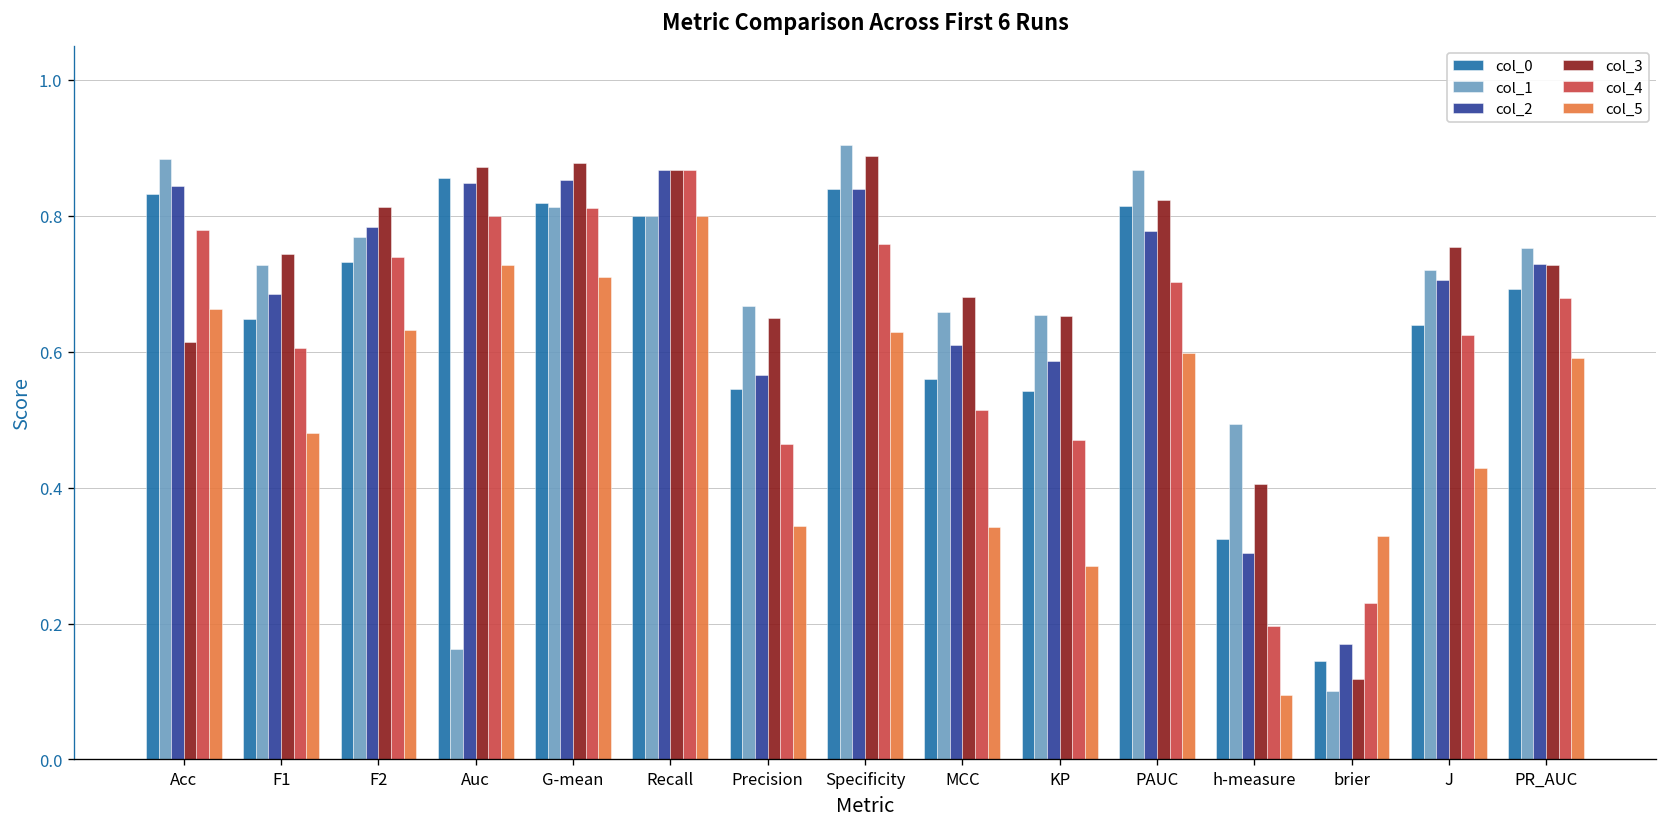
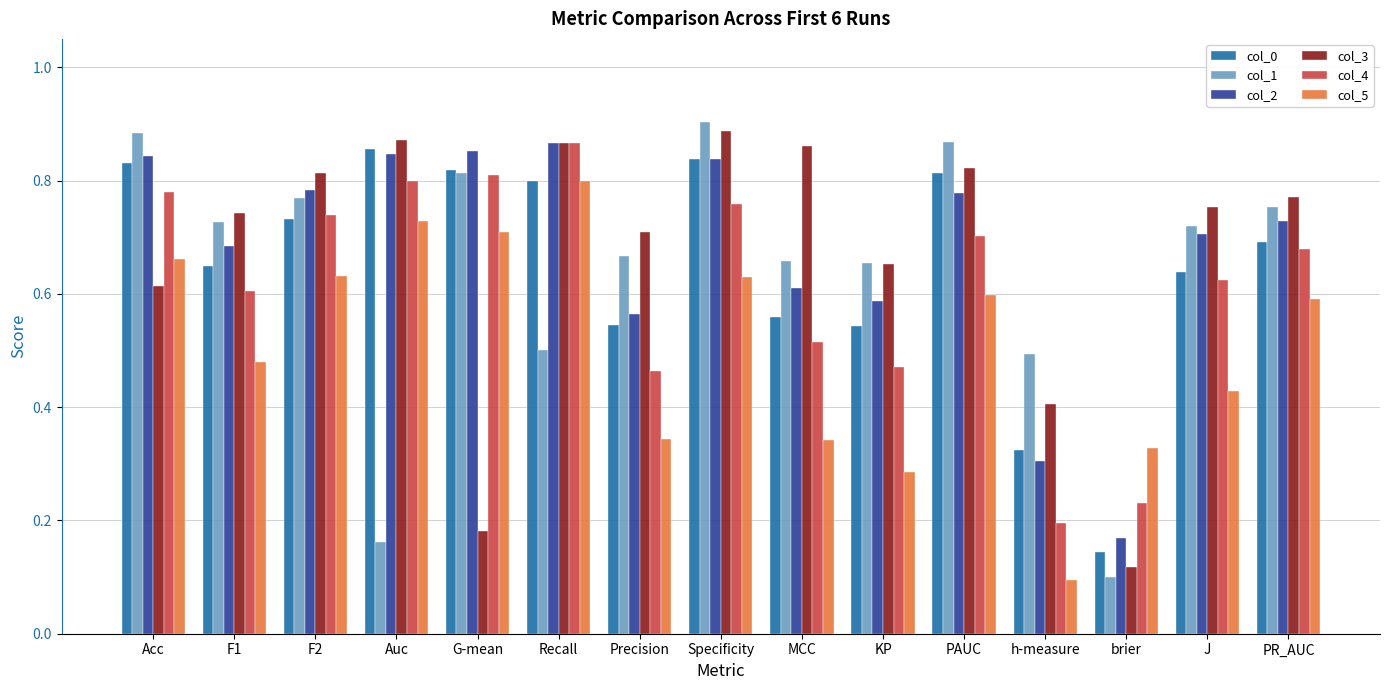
col_3, G-mean: 0.88 -> 0.18
col_1, Recall: 0.8 -> 0.5
col_3, Precision: 0.65 -> 0.71
col_3, MCC: 0.68 -> 0.86
col_3, PR_AUC: 0.73 -> 0.77
